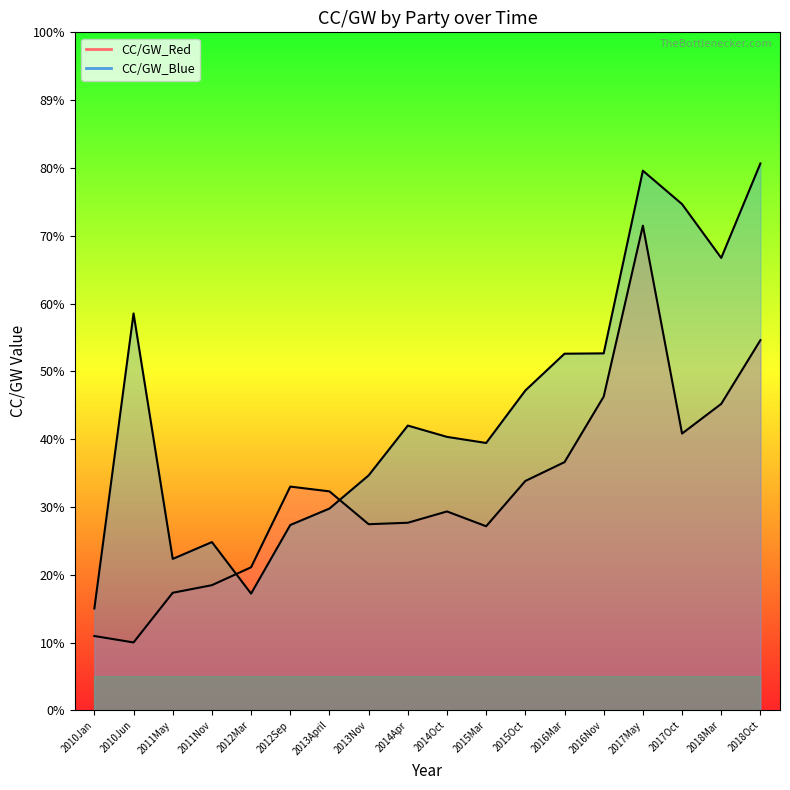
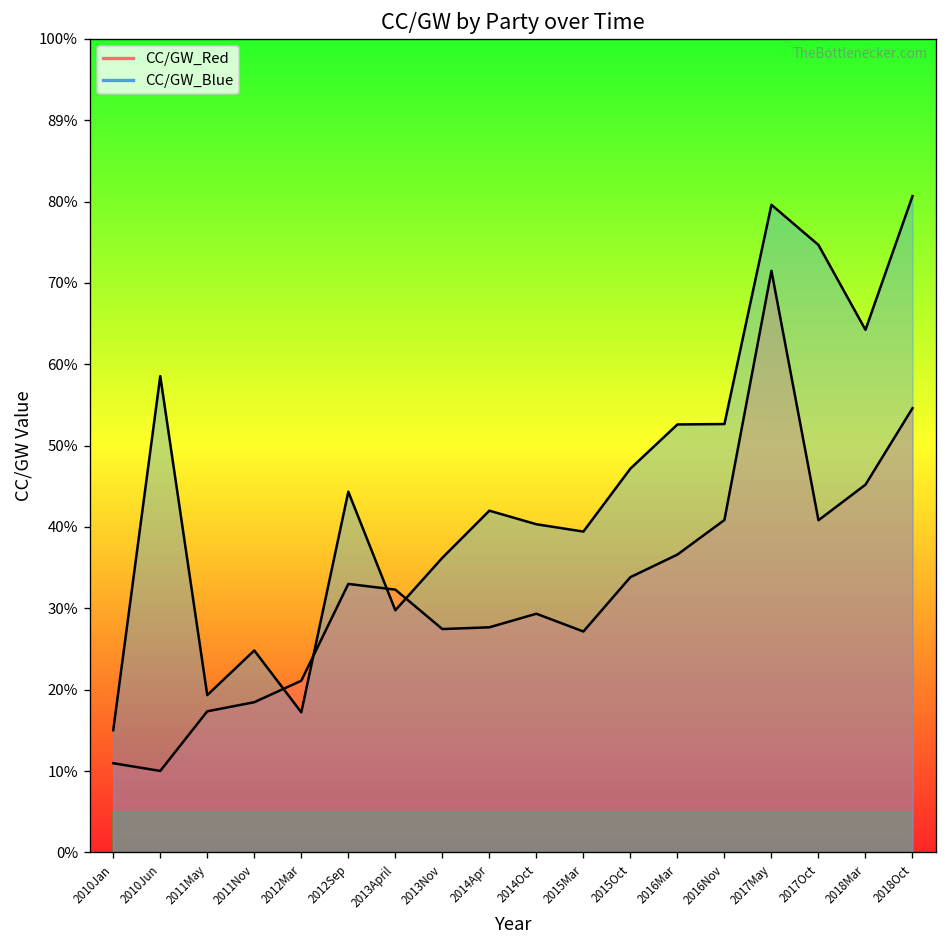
CC/GW_Blue, 2011May: 22% -> 19%
CC/GW_Blue, 2012Sep: 27% -> 44%
CC/GW_Blue, 2013Nov: 35% -> 36%
CC/GW_Red, 2016Nov: 46% -> 41%
CC/GW_Blue, 2018Mar: 67% -> 64%
